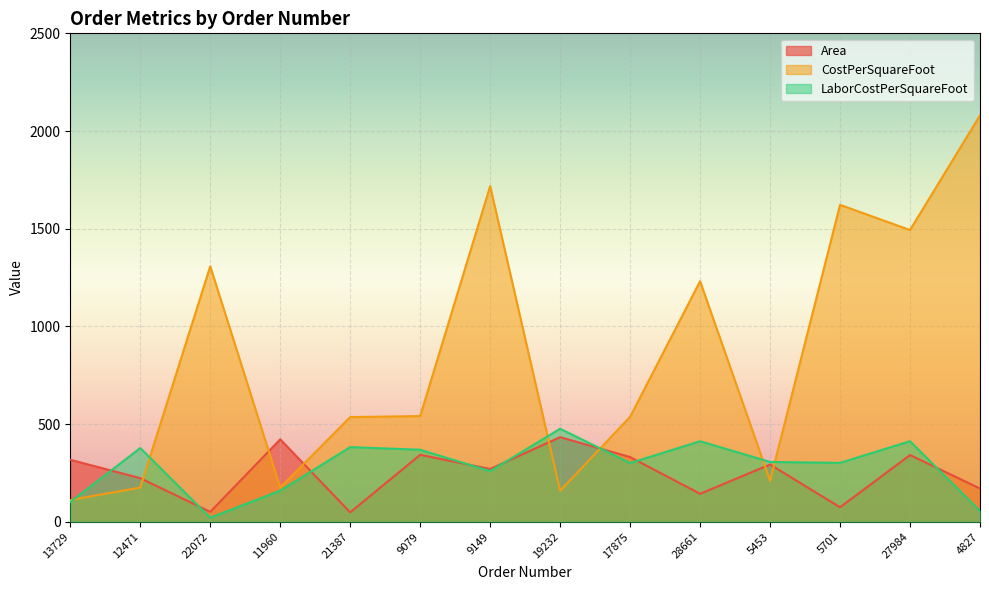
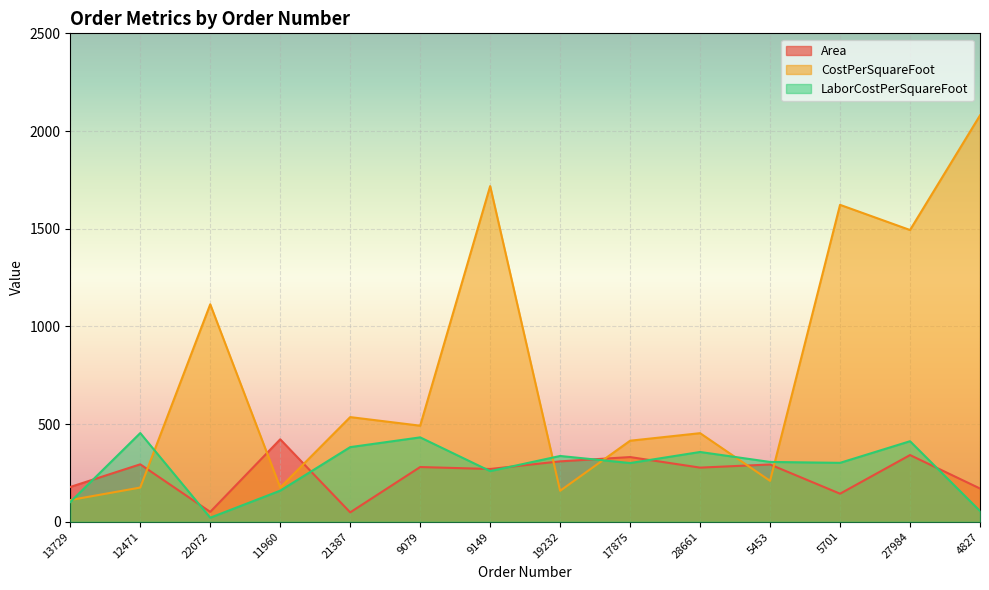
Area, 13729: 320 -> 180
Area, 12471: 220 -> 290
LaborCostPerSquareFoot, 12471: 380 -> 450
CostPerSquareFoot, 22072: 1310 -> 1110
Area, 9079: 340 -> 280
CostPerSquareFoot, 9079: 540 -> 490
LaborCostPerSquareFoot, 9079: 370 -> 430
Area, 19232: 430 -> 310
LaborCostPerSquareFoot, 19232: 480 -> 340
CostPerSquareFoot, 17875: 540 -> 410
Area, 28661: 140 -> 280
CostPerSquareFoot, 28661: 1230 -> 450
LaborCostPerSquareFoot, 28661: 410 -> 360
Area, 5701: 70 -> 140
